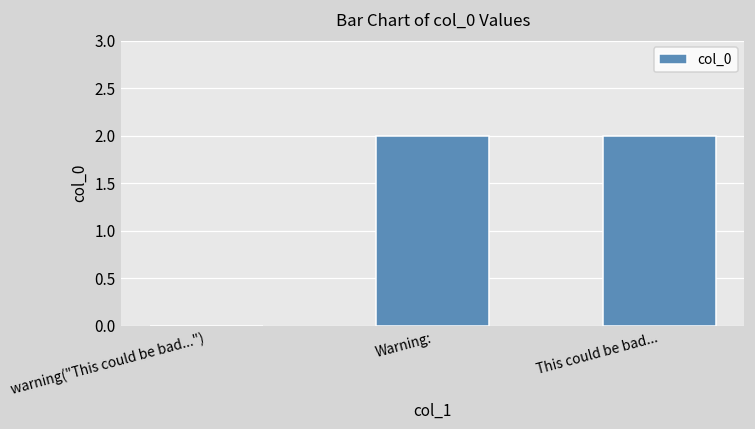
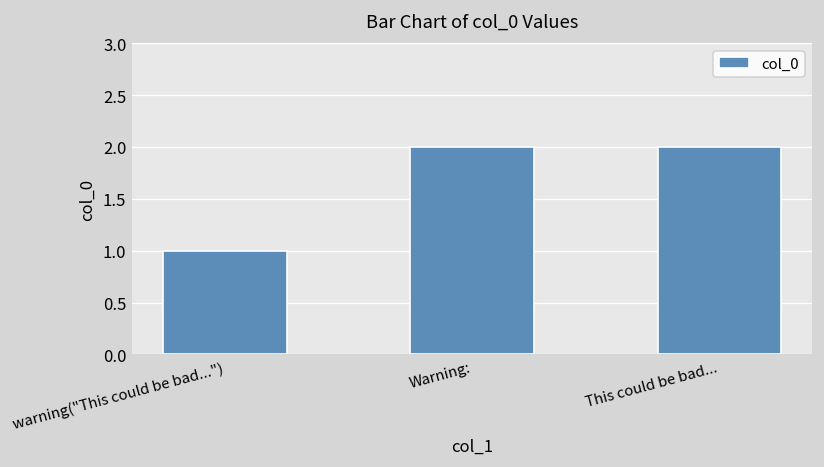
warning("This could be bad..."): 0 -> 1
